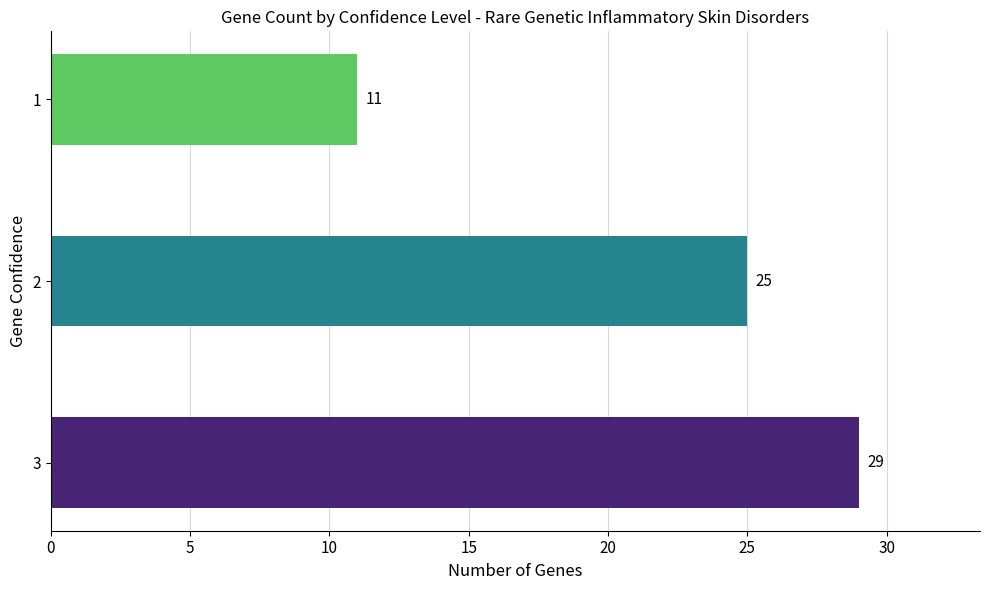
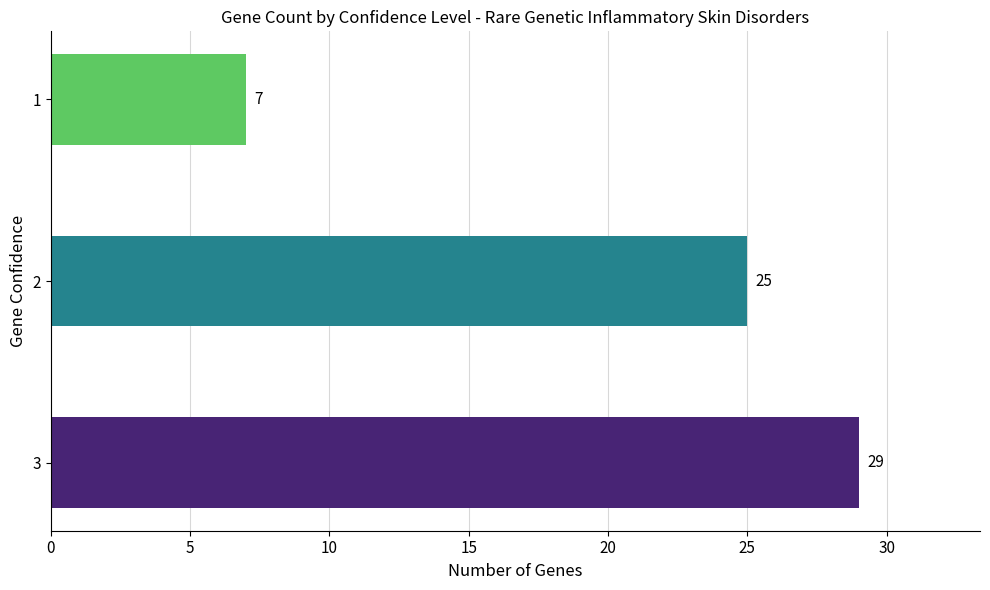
1: 11 -> 7
